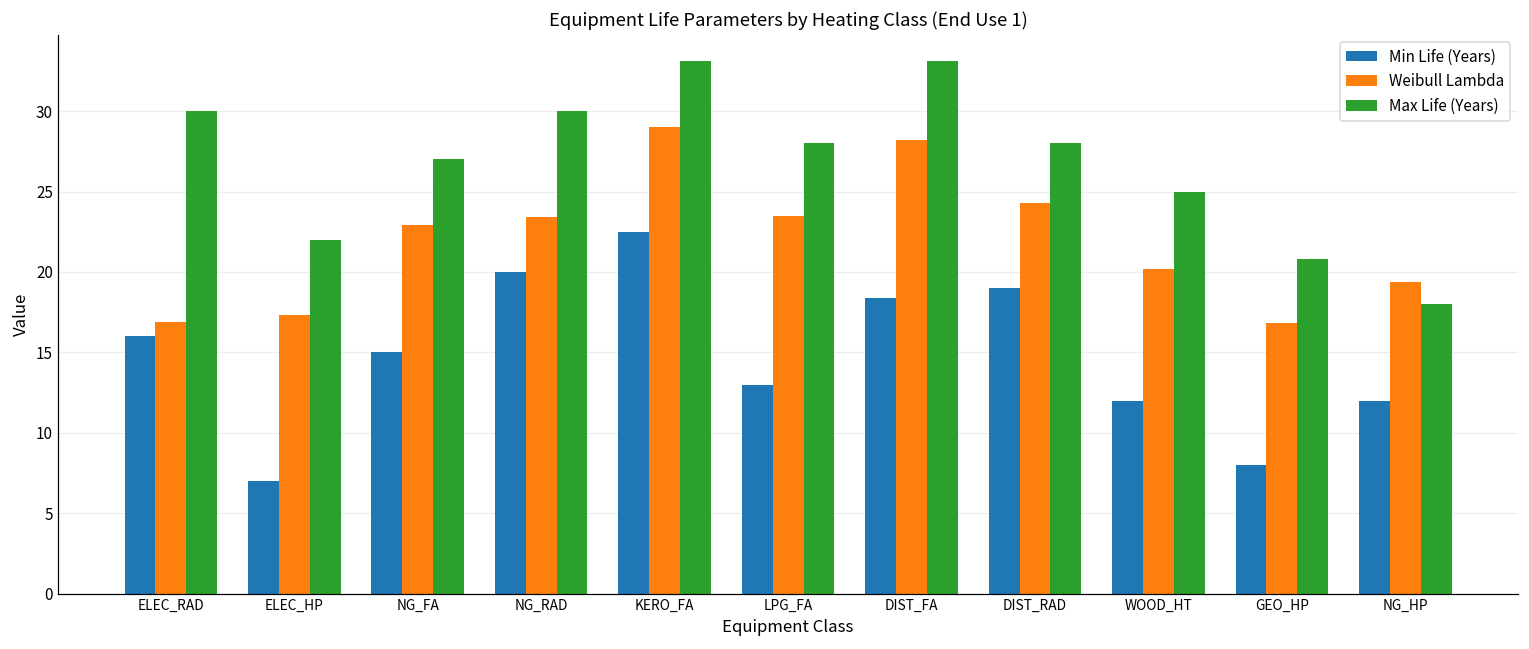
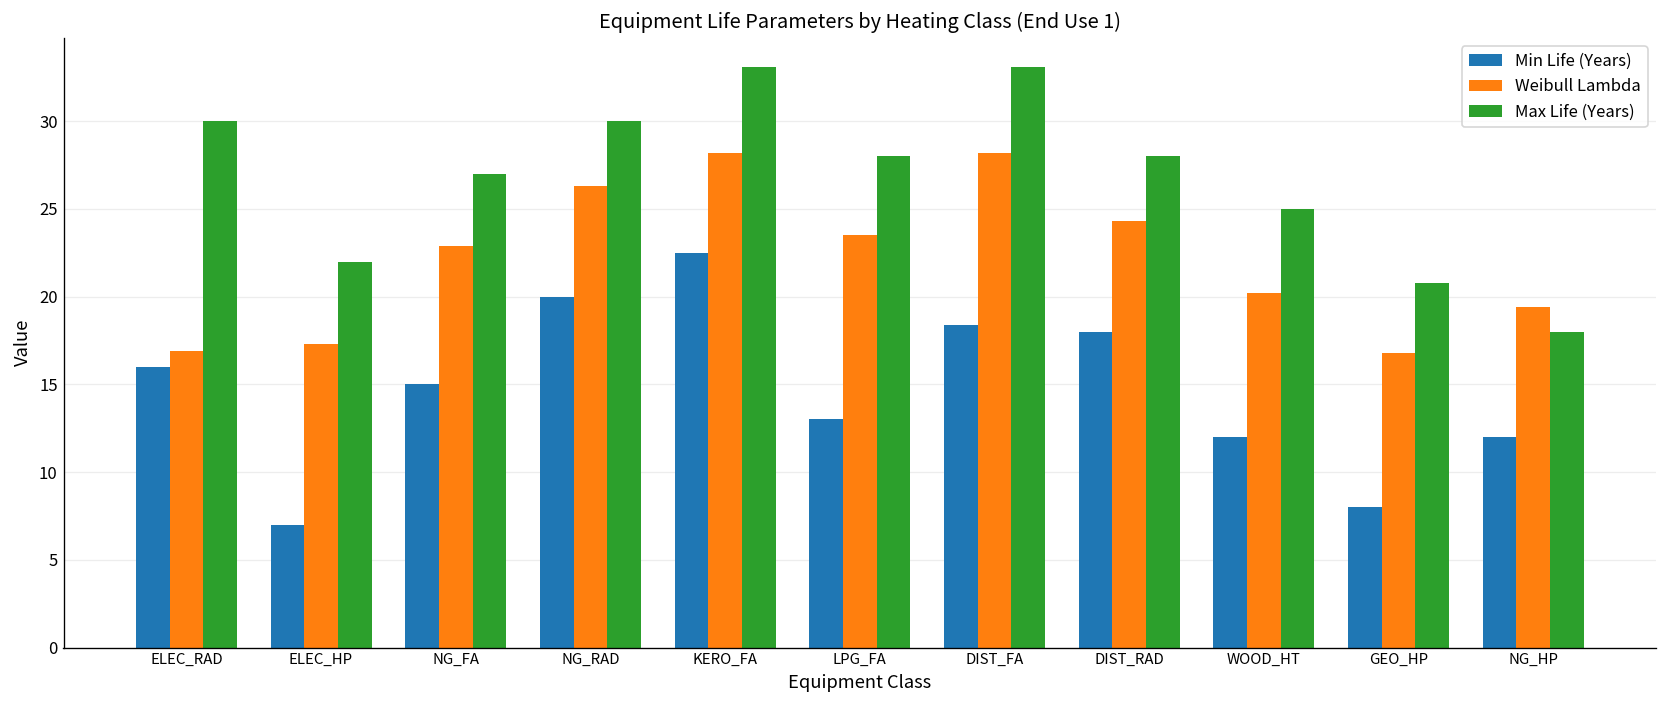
Weibull Lambda, NG_RAD: 23.4 -> 26.3
Weibull Lambda, KERO_FA: 29.0 -> 28.2
Min Life (Years), DIST_RAD: 19 -> 18
